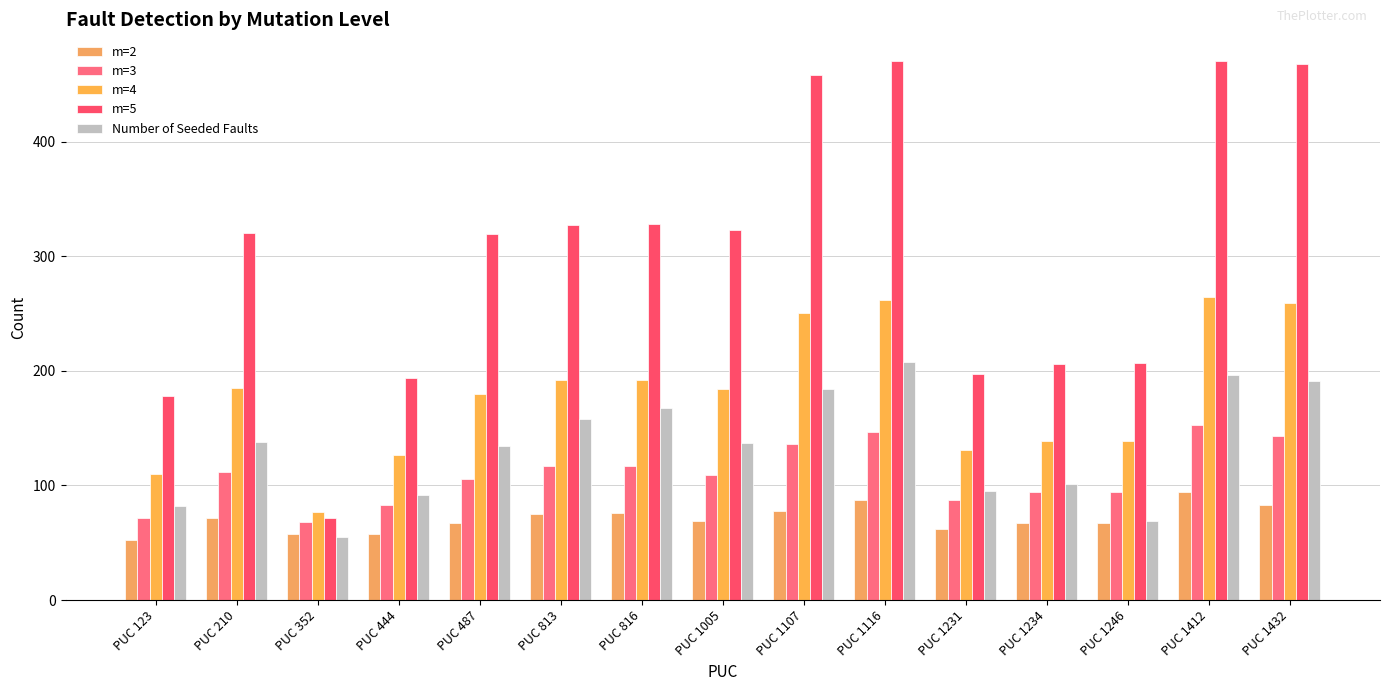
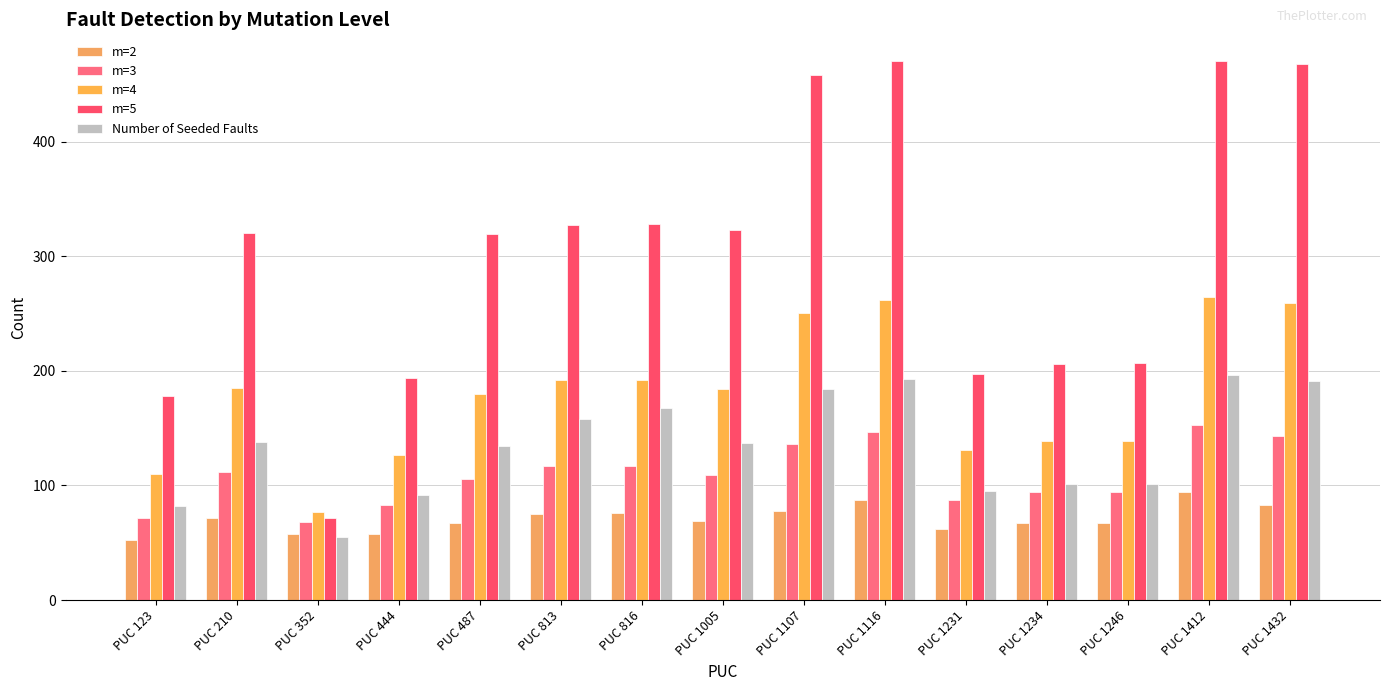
Number of Seeded Faults, PUC 1116: 208 -> 193
Number of Seeded Faults, PUC 1246: 69 -> 101
